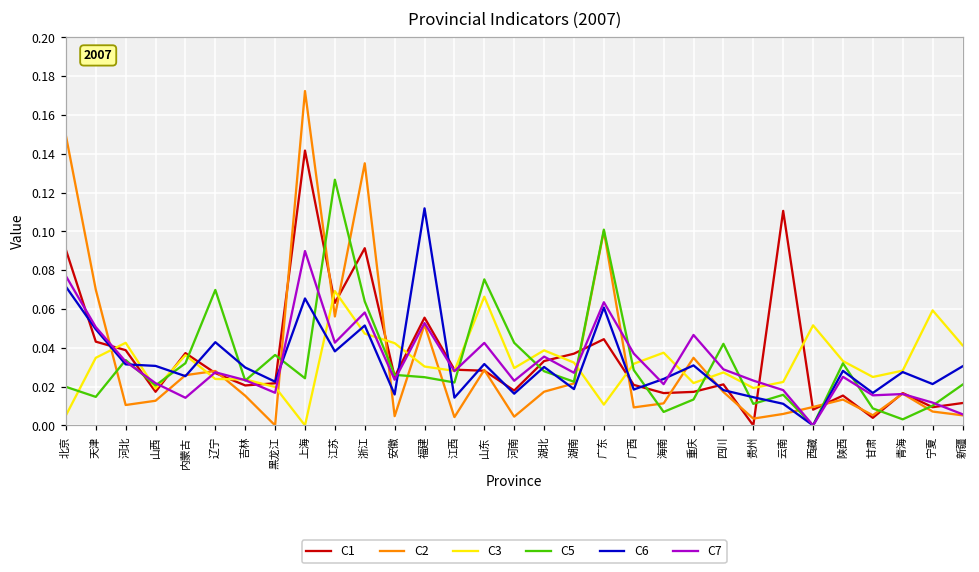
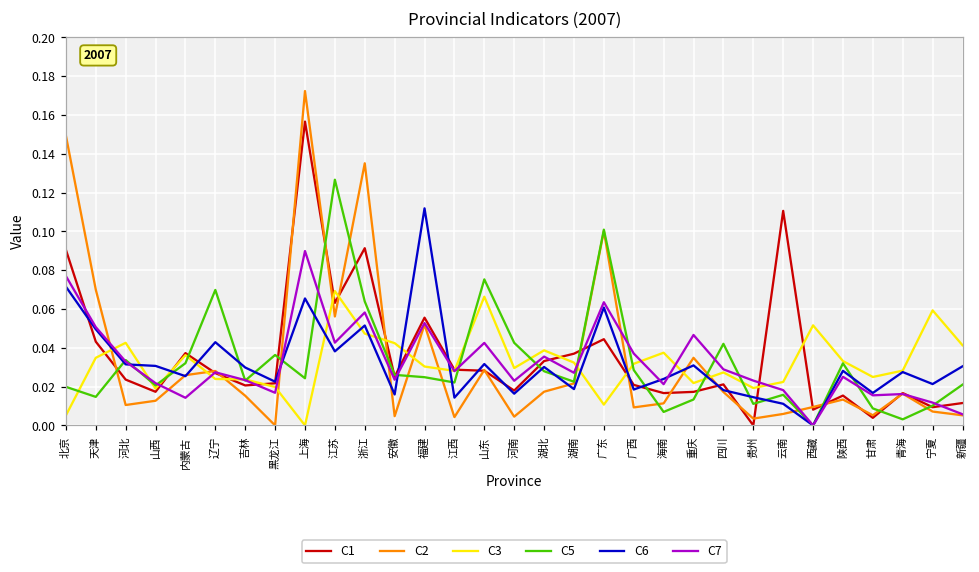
C1, 河北: 0.039 -> 0.024
C1, 上海: 0.142 -> 0.157
